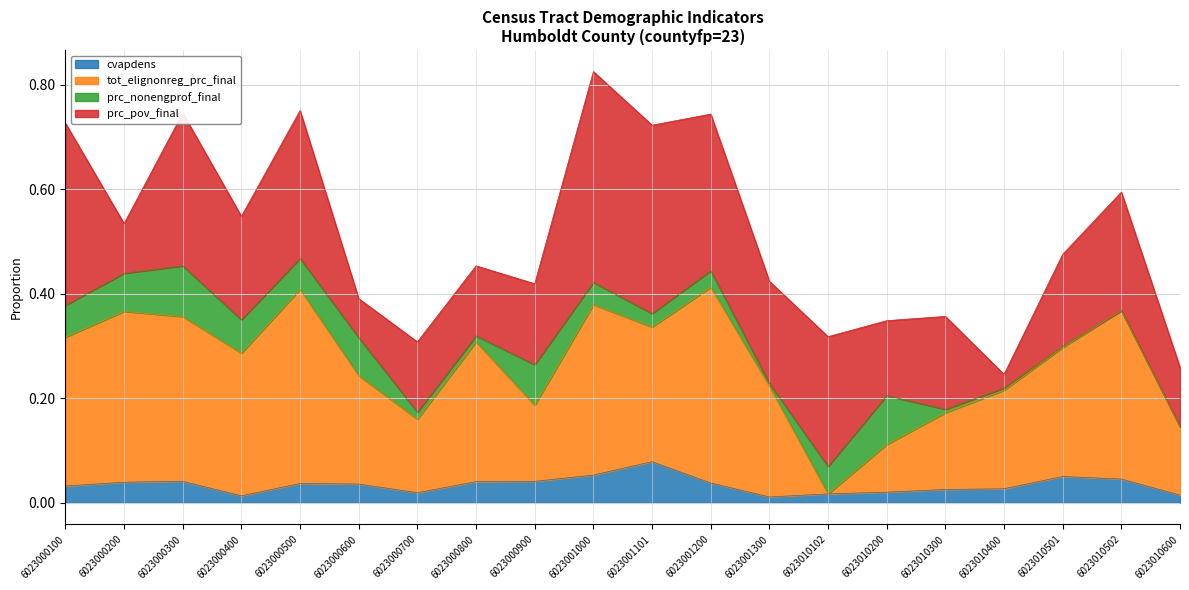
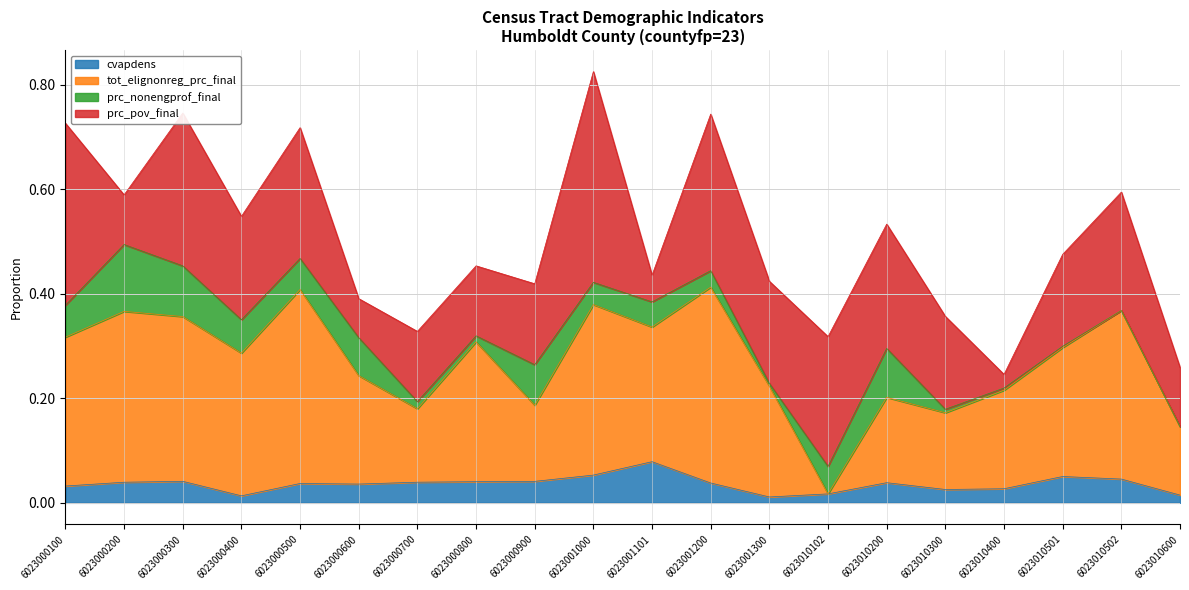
prc_nonengprof_final, 6023000200: 0.07 -> 0.13
prc_pov_final, 6023000500: 0.28 -> 0.25
cvapdens, 6023000700: 0.02 -> 0.04
prc_nonengprof_final, 6023001101: 0.03 -> 0.05
prc_pov_final, 6023001101: 0.36 -> 0.05
cvapdens, 6023010200: 0.02 -> 0.04
tot_elignonreg_prc_final, 6023010200: 0.09 -> 0.16
prc_pov_final, 6023010200: 0.14 -> 0.24
